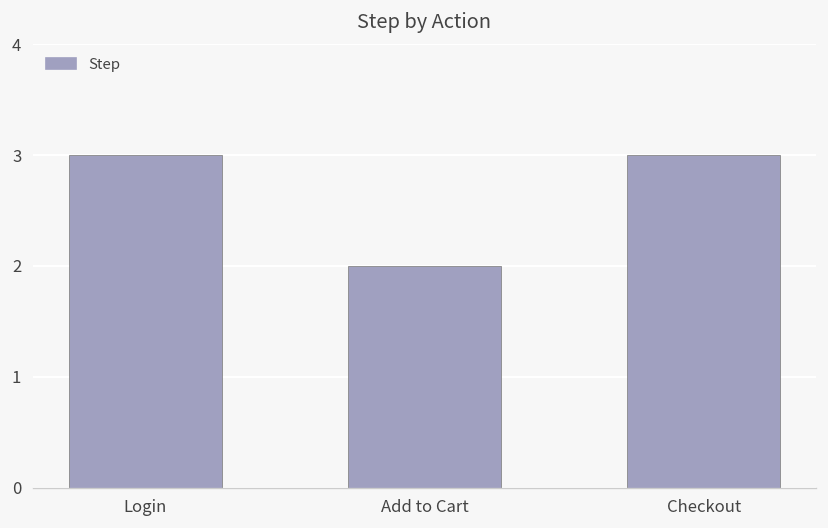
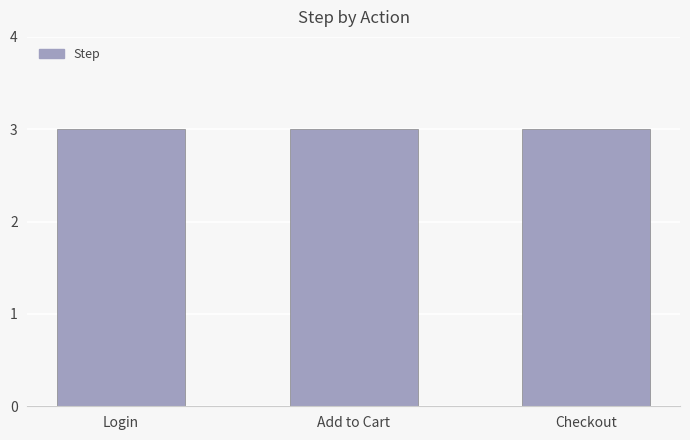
Add to Cart: 2 -> 3
